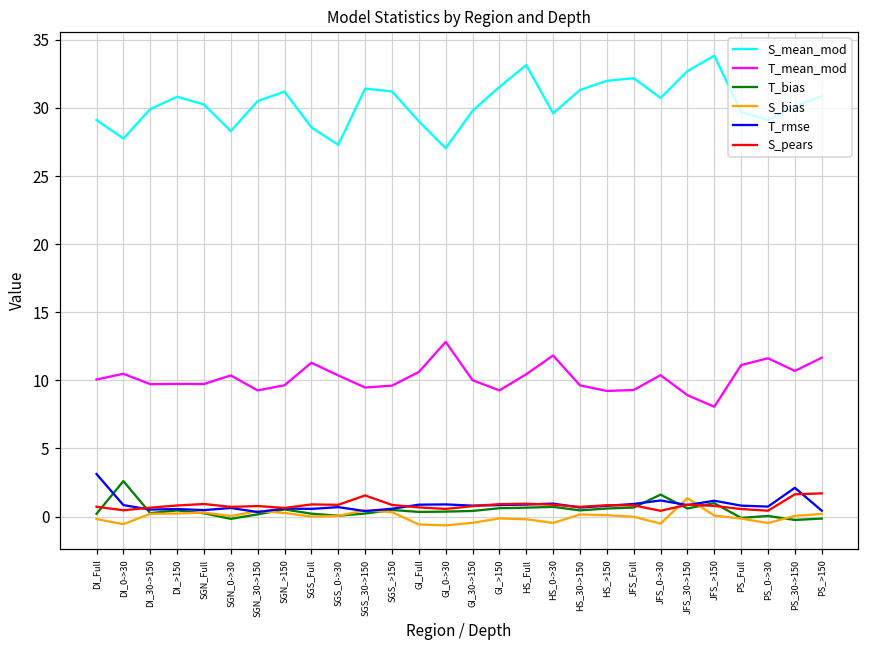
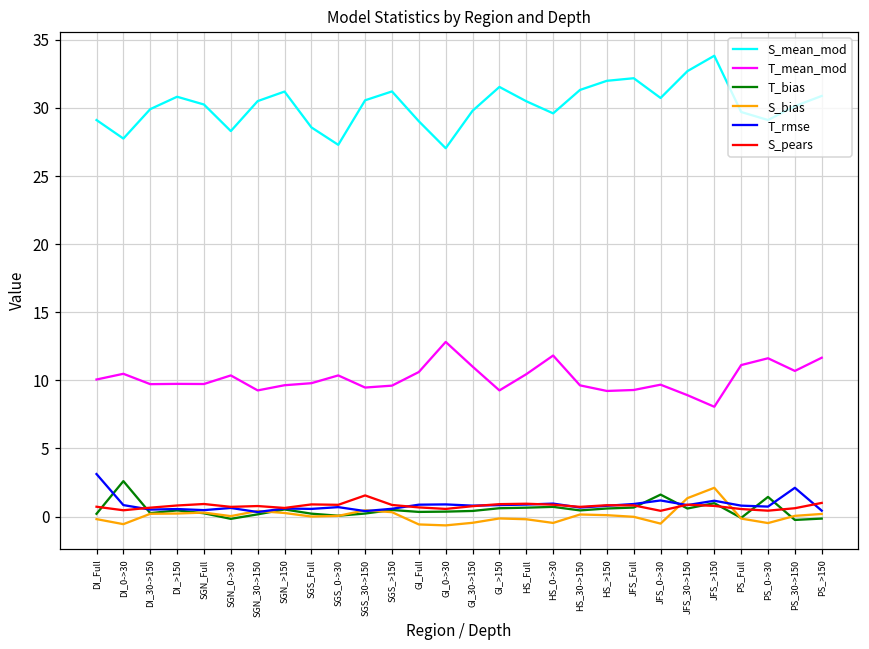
T_mean_mod, SGS_Full: 11.3 -> 9.8
S_mean_mod, SGS_30->150: 31.4 -> 30.6
T_mean_mod, GI_30->150: 10.0 -> 11.0
S_mean_mod, HS_Full: 33.2 -> 30.5
T_mean_mod, JFS_0->30: 10.4 -> 9.7
S_bias, JFS_>150: 0.1 -> 2.1
T_bias, PS_0->30: 0.0 -> 1.4
S_pears, PS_30->150: 1.6 -> 0.6
S_pears, PS_>150: 1.7 -> 1.0
